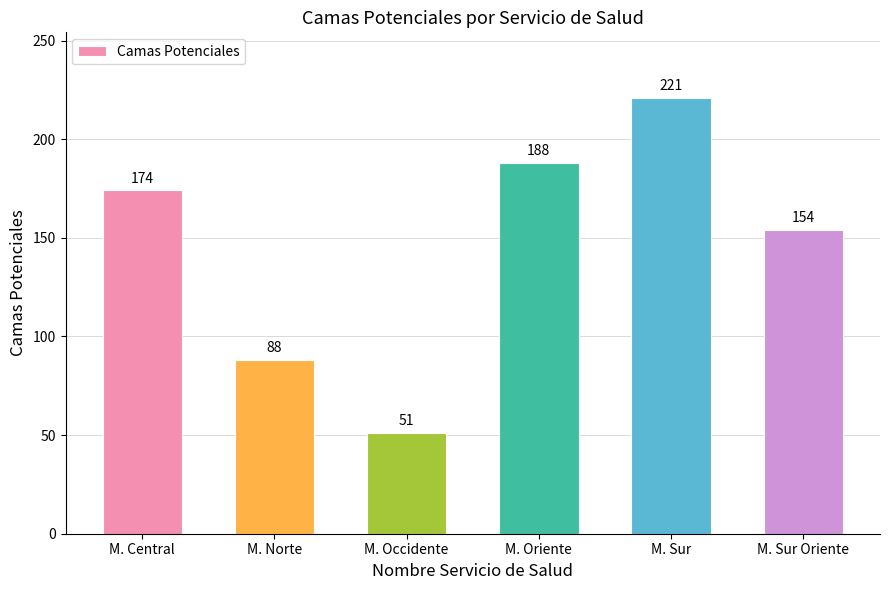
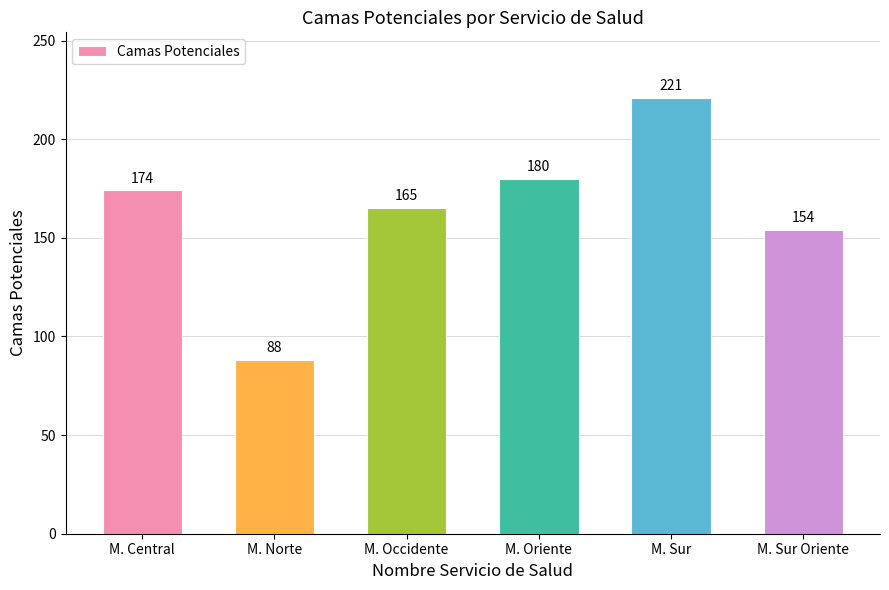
M. Occidente: 51 -> 165
M. Oriente: 188 -> 180
